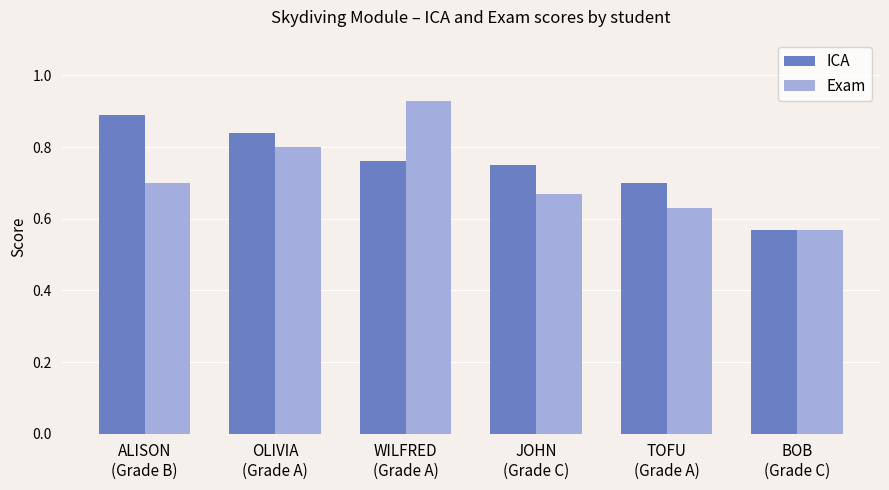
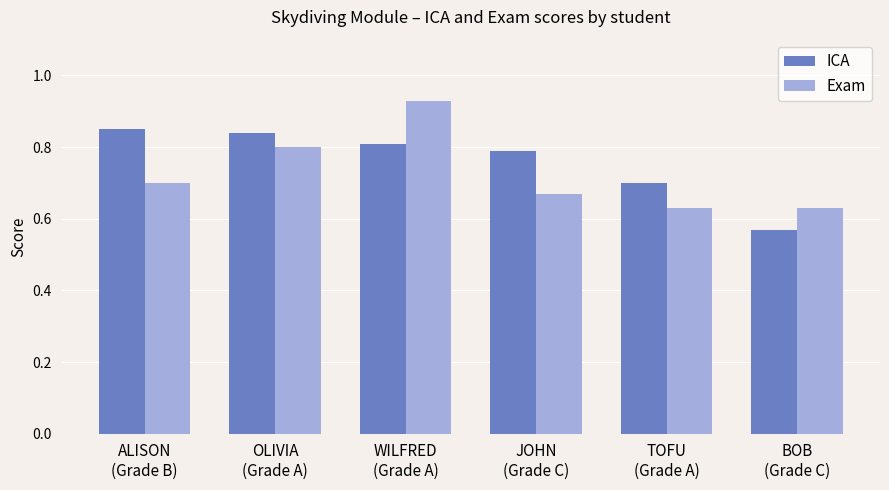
ICA, ALISON (Grade B): 0.89 -> 0.85
ICA, WILFRED (Grade A): 0.76 -> 0.81
ICA, JOHN (Grade C): 0.75 -> 0.79
Exam, BOB (Grade C): 0.57 -> 0.63
